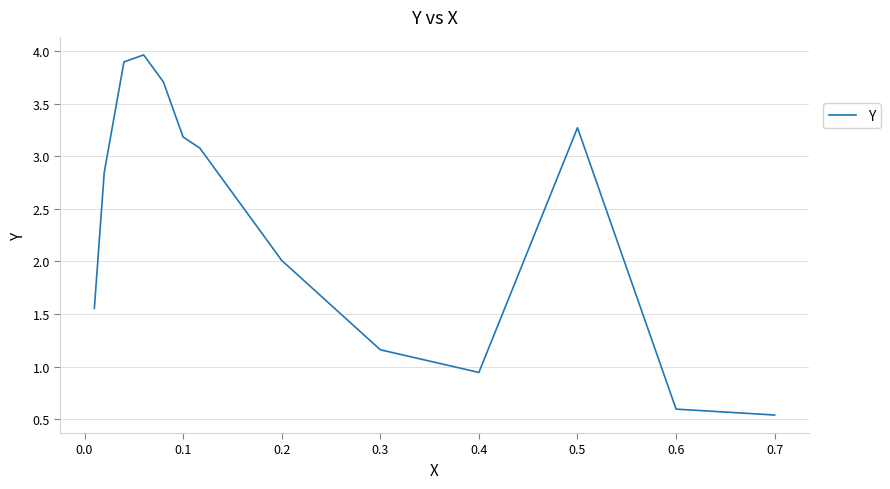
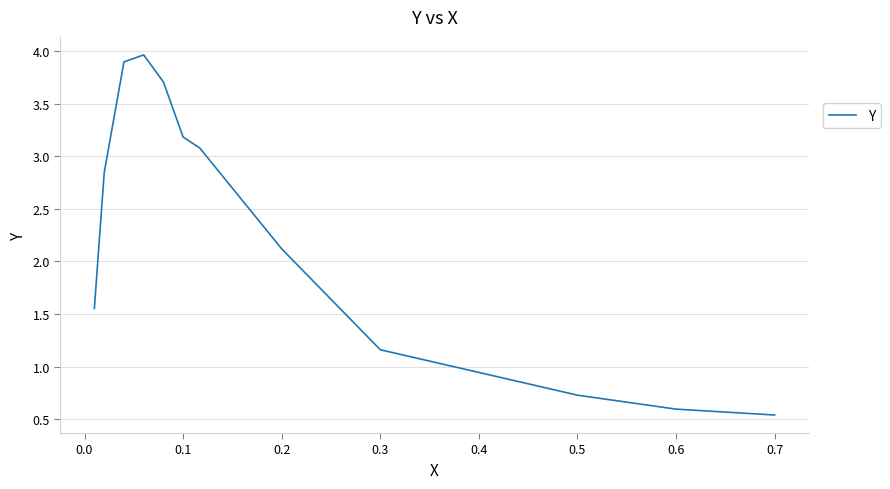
0.2: 2.01 -> 2.12
0.5: 3.27 -> 0.73
